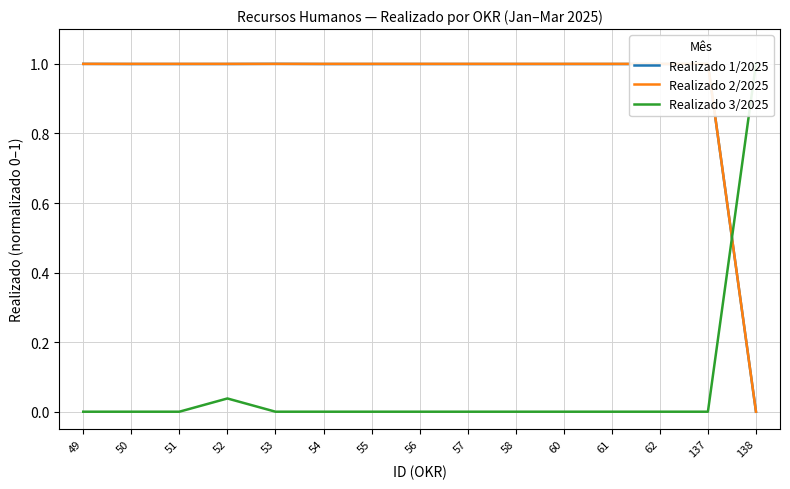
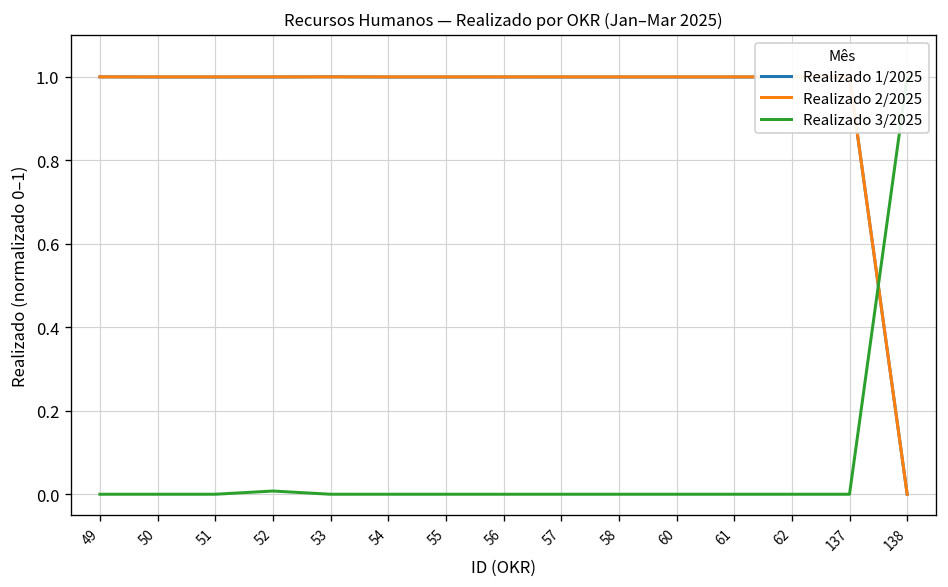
Realizado 3/2025, 52: 0.04 -> 0.01
